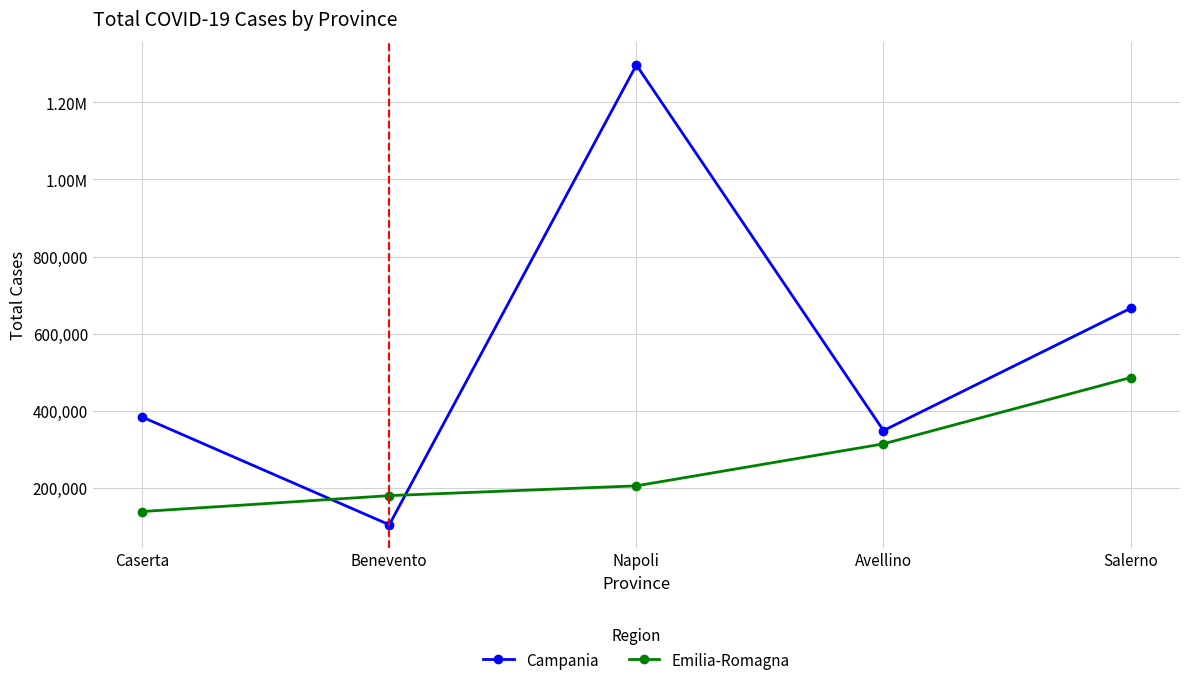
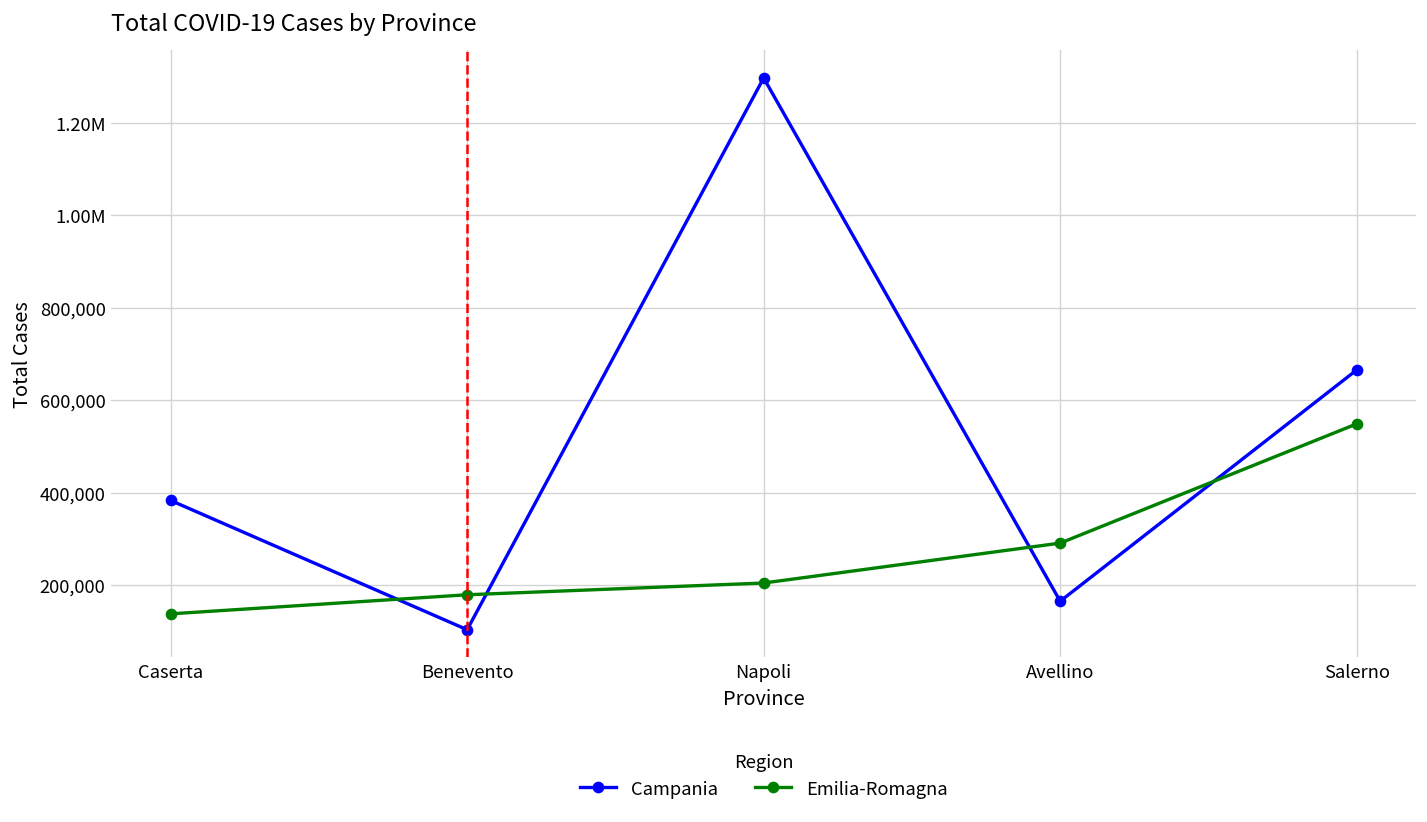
Campania, Avellino: 350,000 -> 170,000
Emilia-Romagna, Avellino: 310,000 -> 290,000
Emilia-Romagna, Salerno: 490,000 -> 550,000
